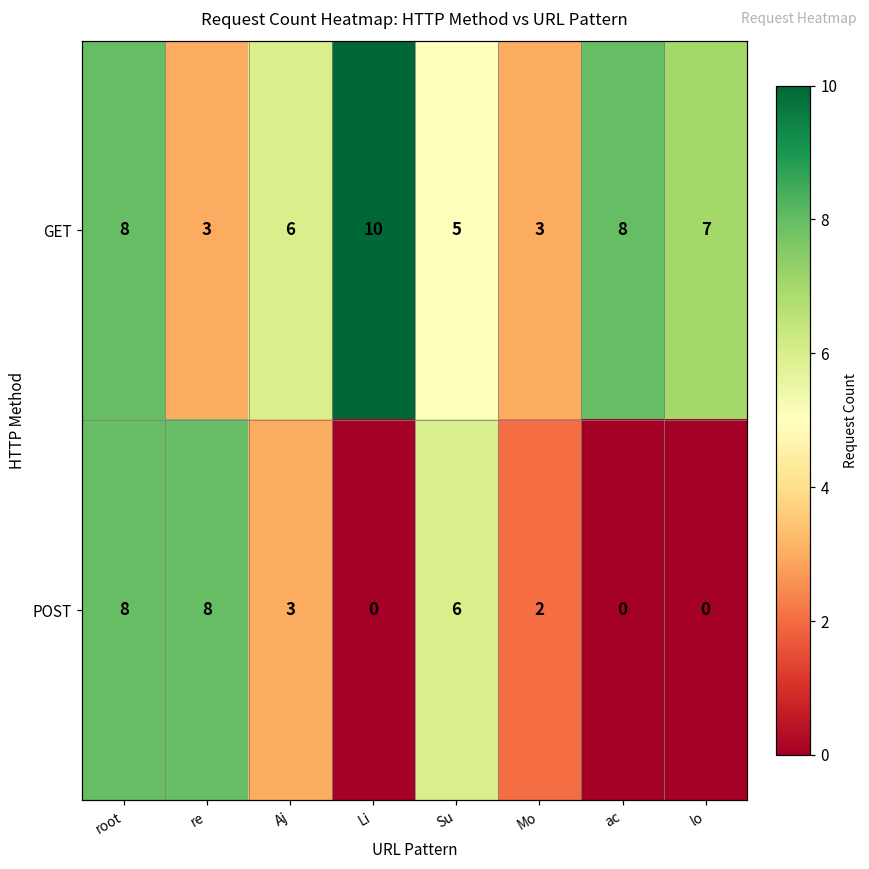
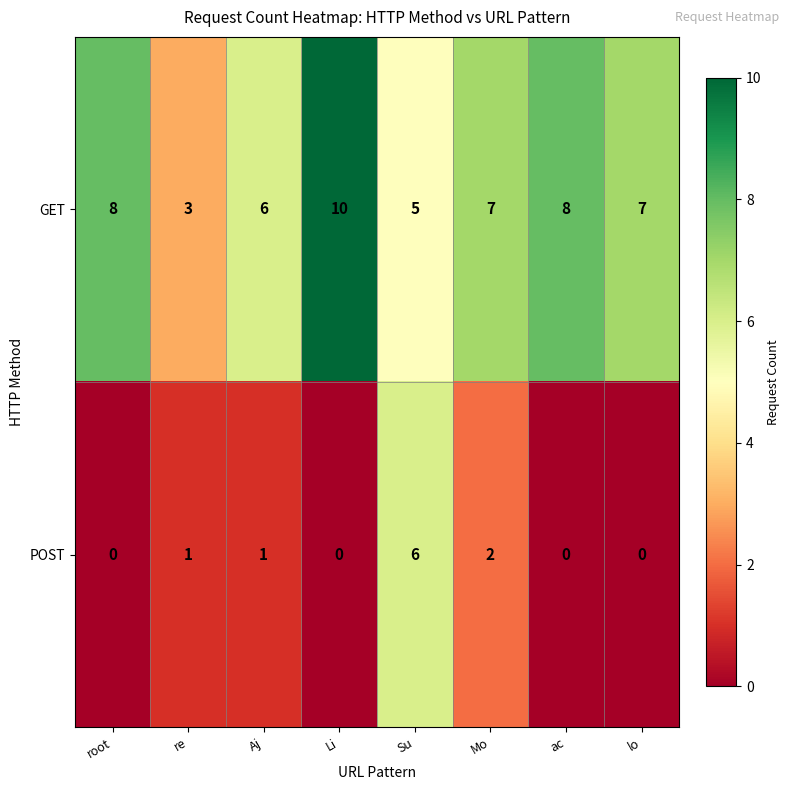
GET, Mo: 3 -> 7
POST, root: 8 -> 0
POST, re: 8 -> 1
POST, Aj: 3 -> 1
